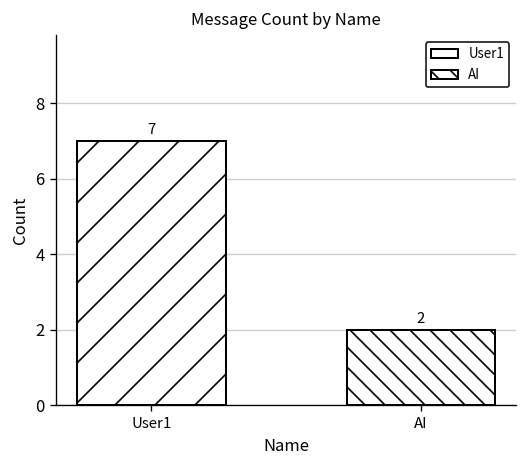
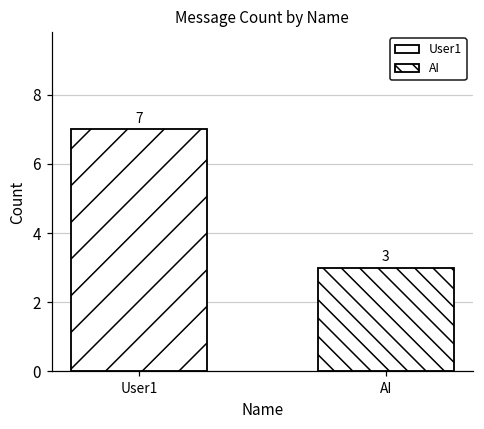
AI: 2 -> 3
